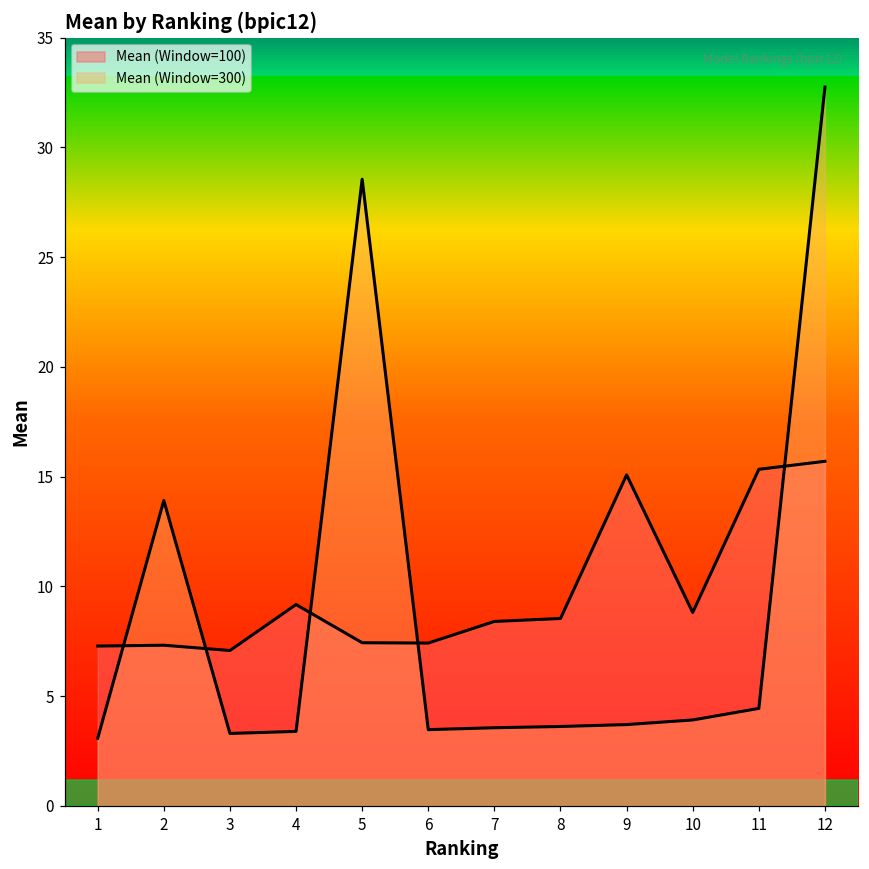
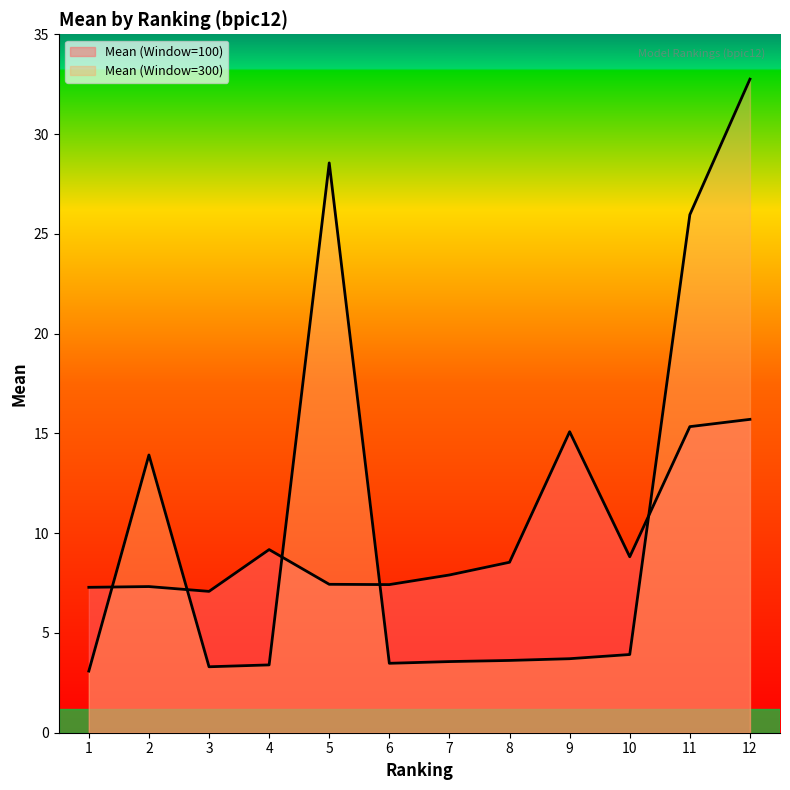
Mean (Window=100), 7: 8.4 -> 7.9
Mean (Window=300), 11: 4.4 -> 26.0
